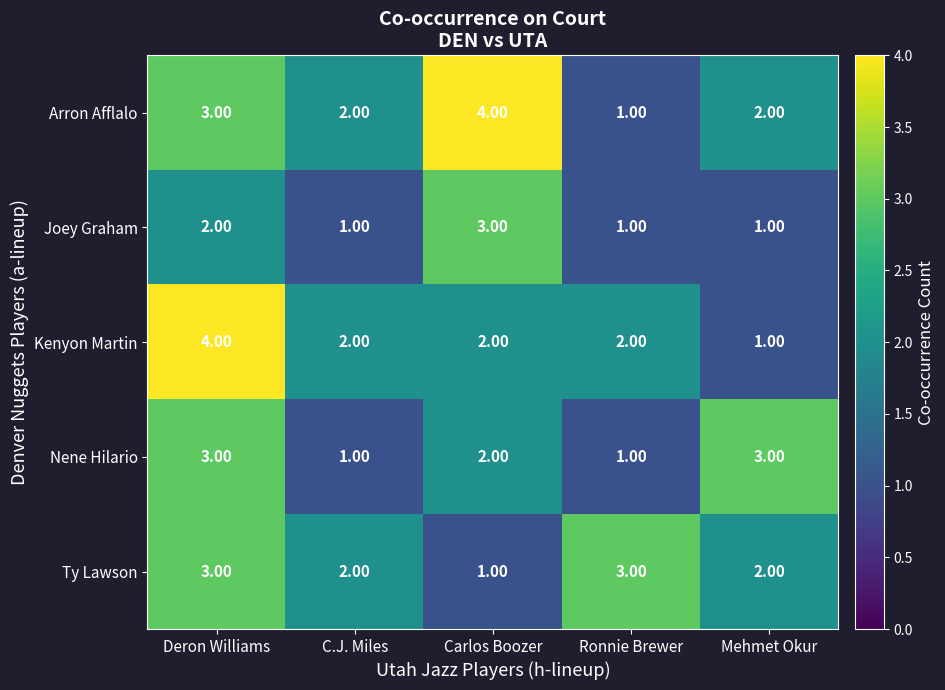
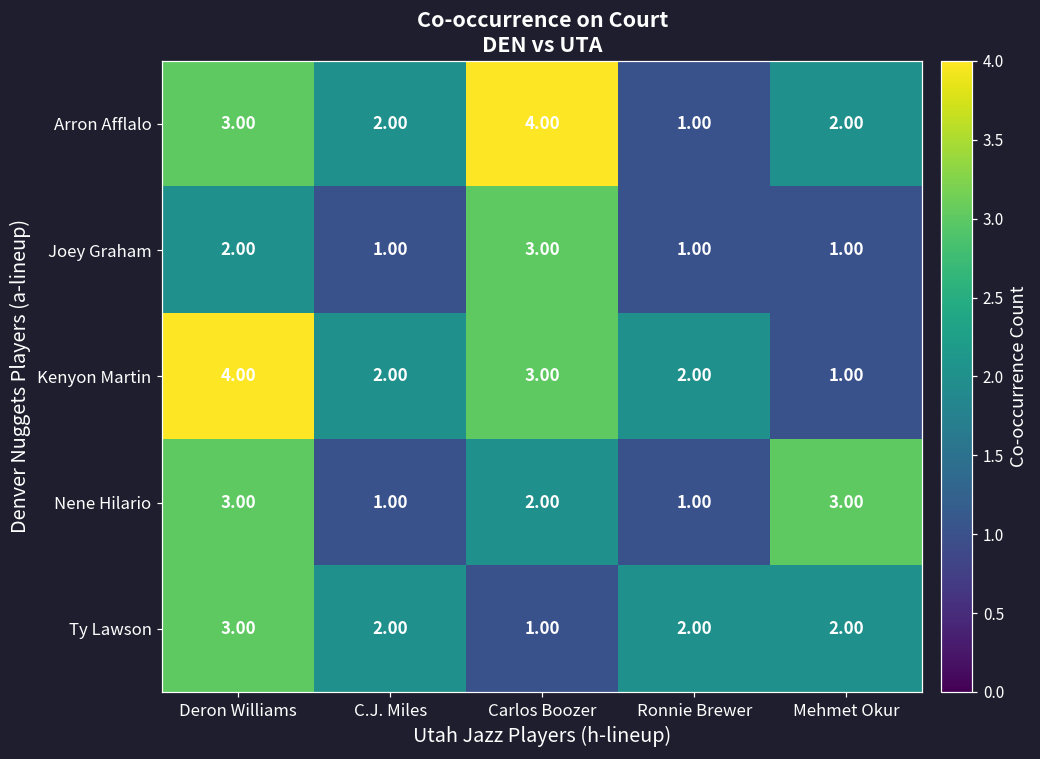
Kenyon Martin, Carlos Boozer: 2.00 -> 3.00
Ty Lawson, Ronnie Brewer: 3.00 -> 2.00
